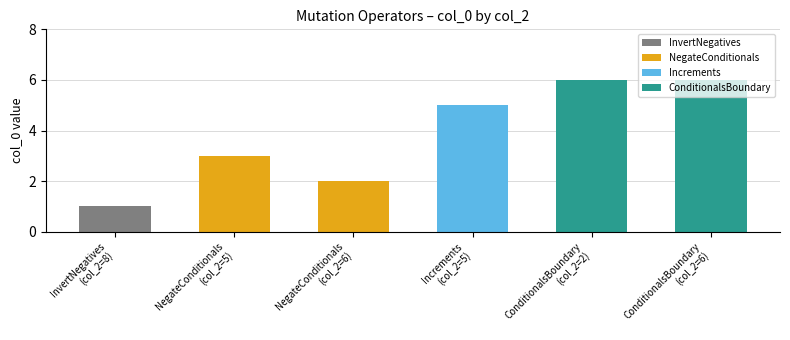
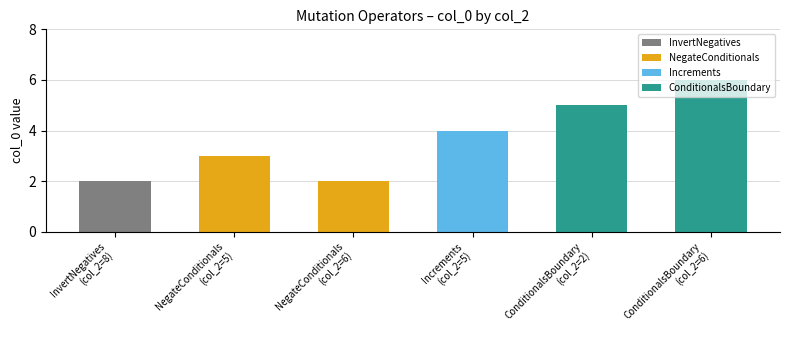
InvertNegatives (col_2=8): 1 -> 2
Increments (col_2=5): 5 -> 4
ConditionalsBoundary (col_2=2): 6 -> 5
